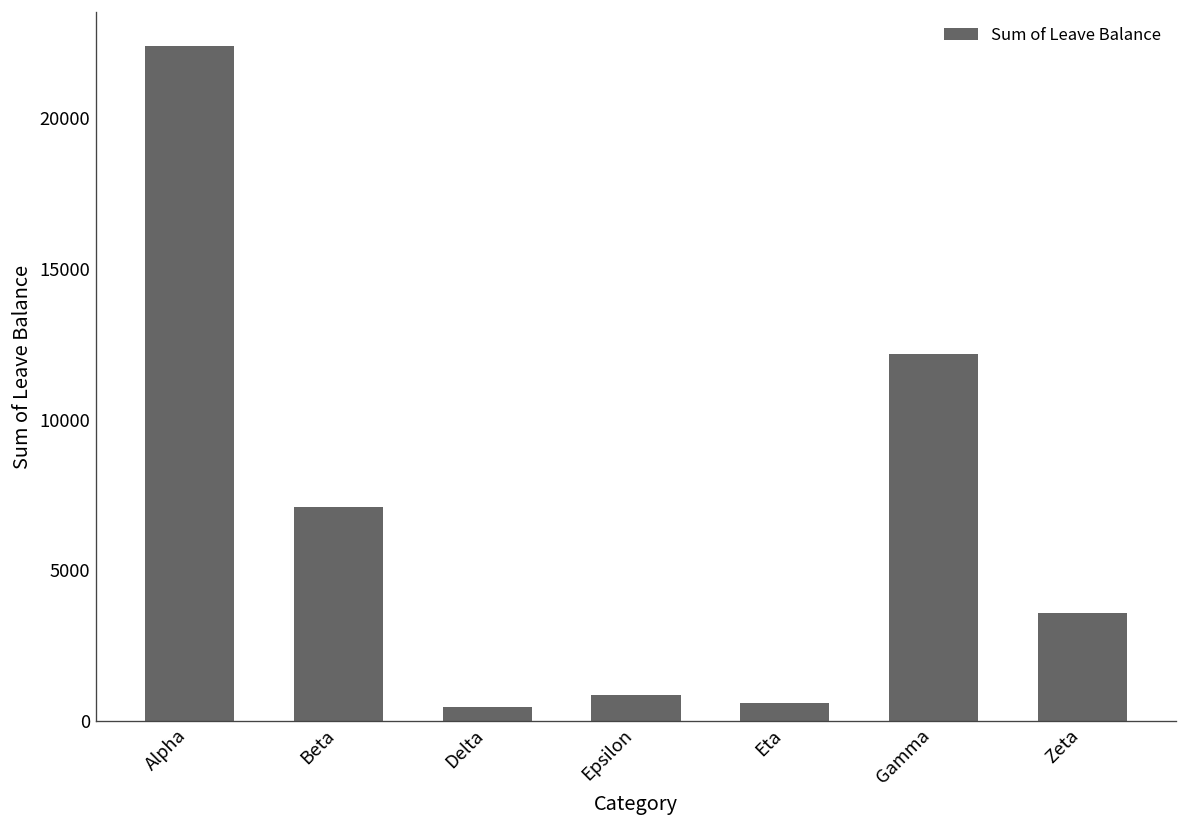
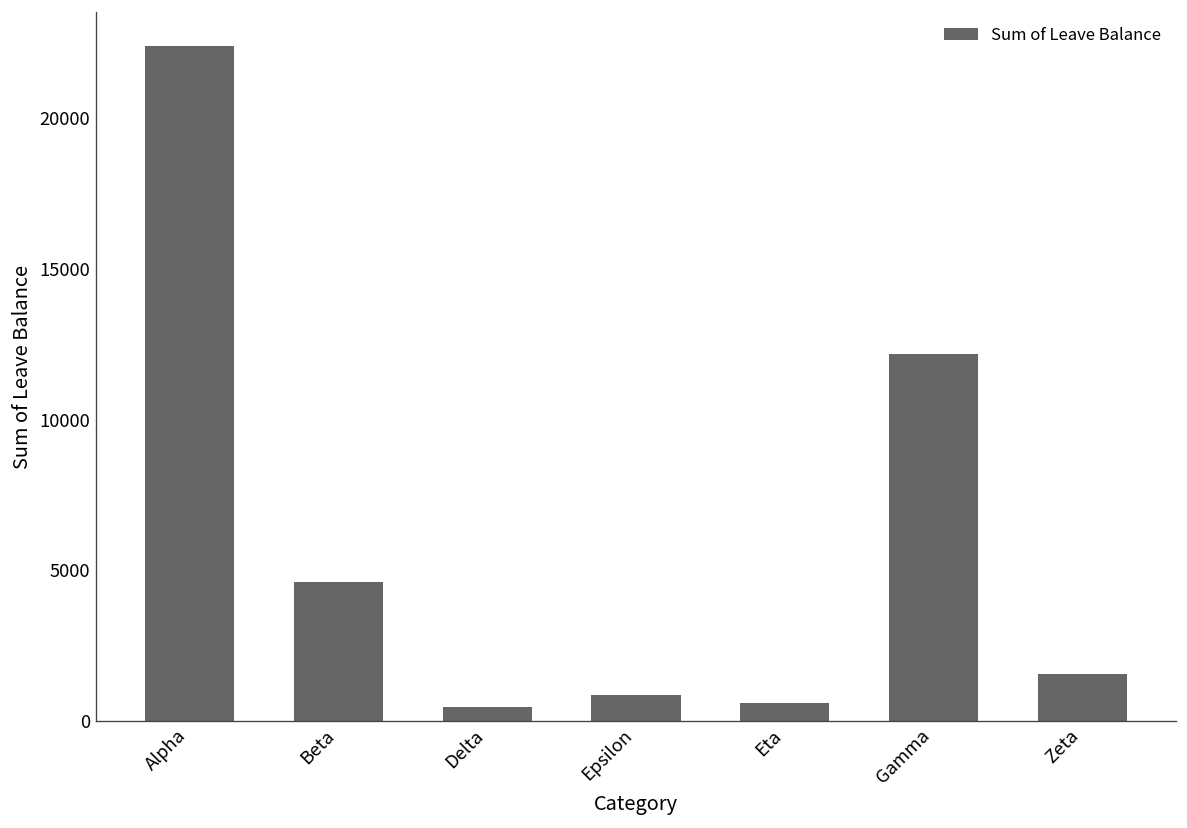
Beta: 7100 -> 4600
Zeta: 3600 -> 1600
